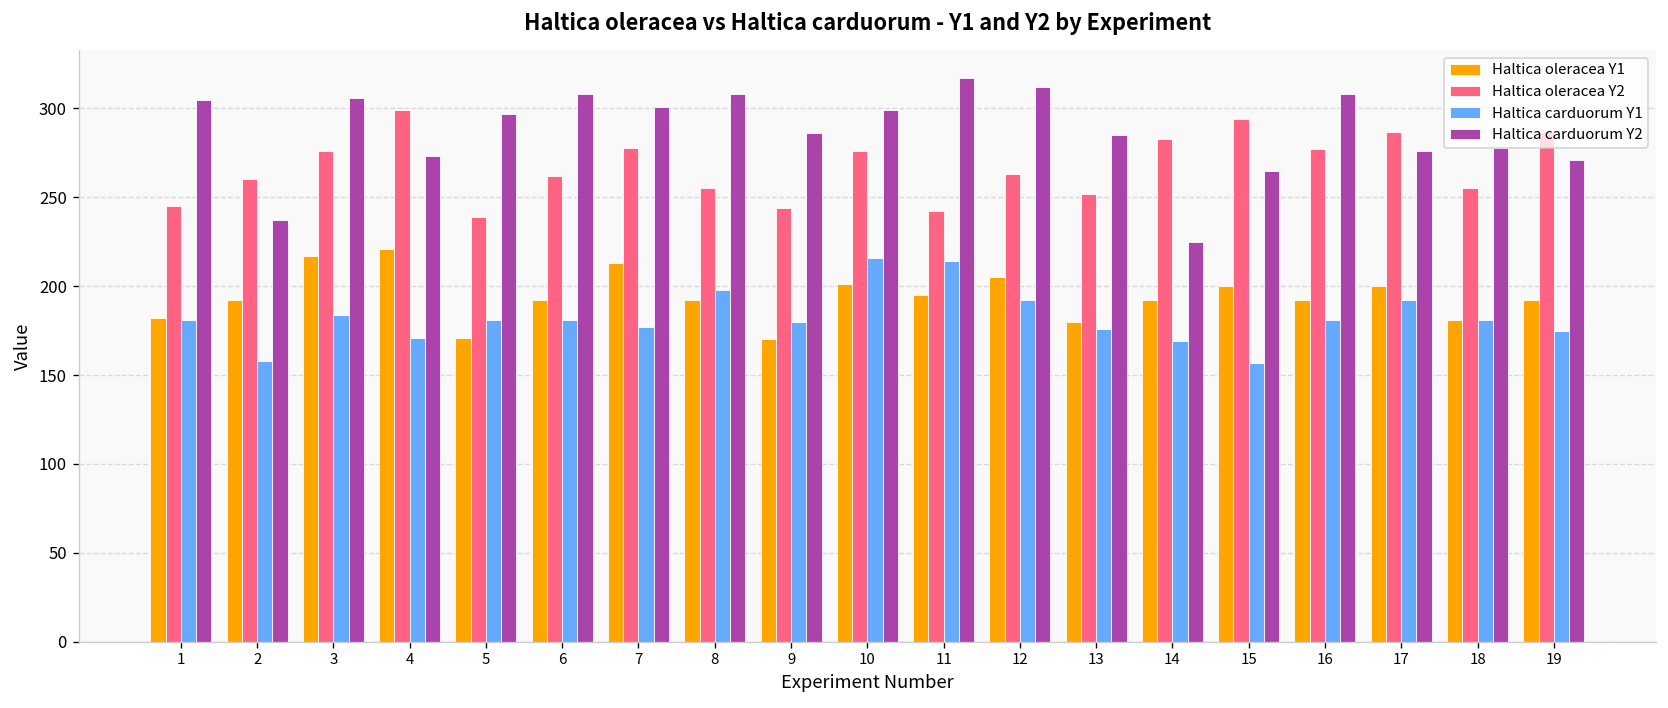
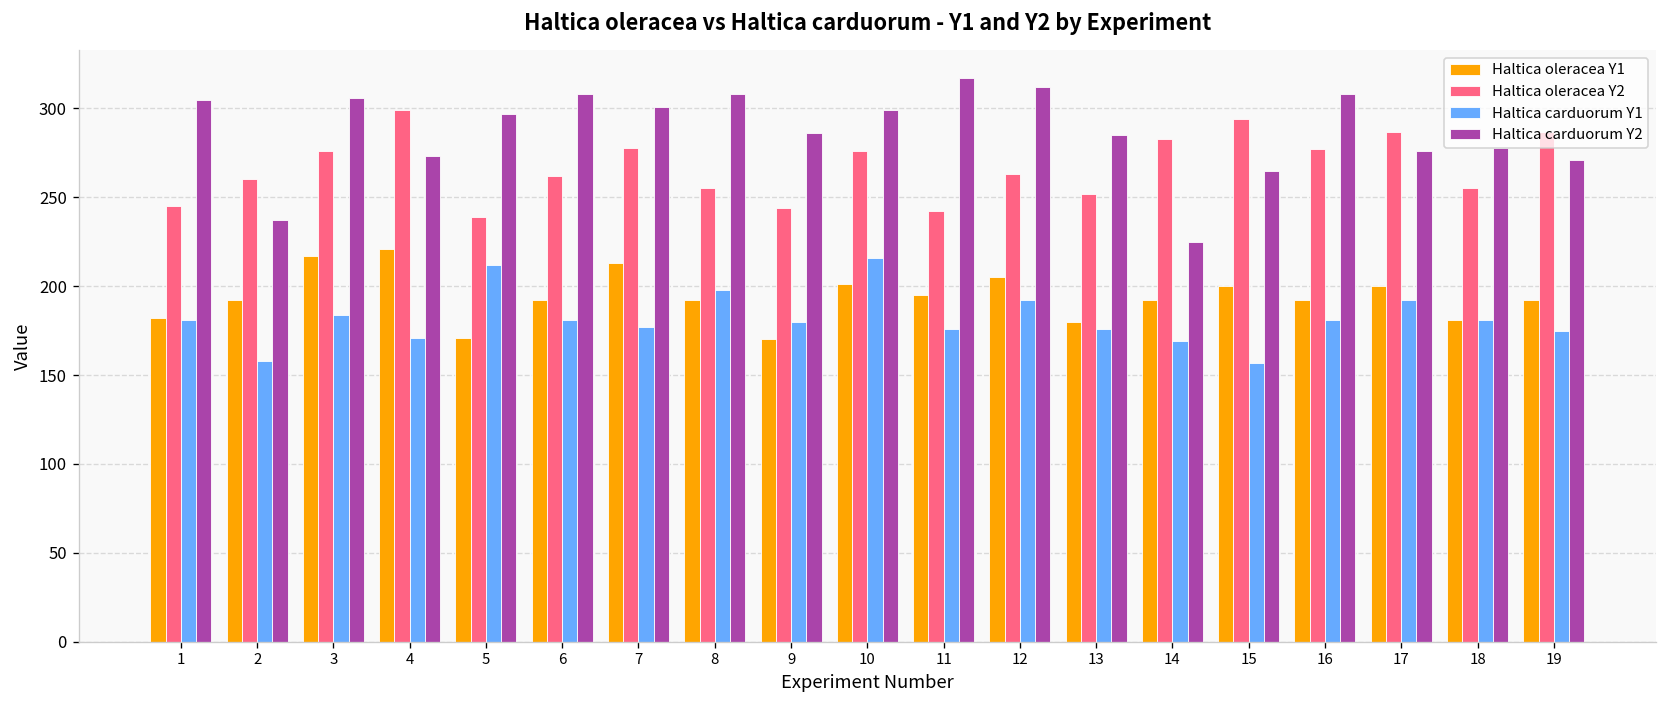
Haltica carduorum Y1, 5: 181 -> 212
Haltica carduorum Y1, 11: 214 -> 176
